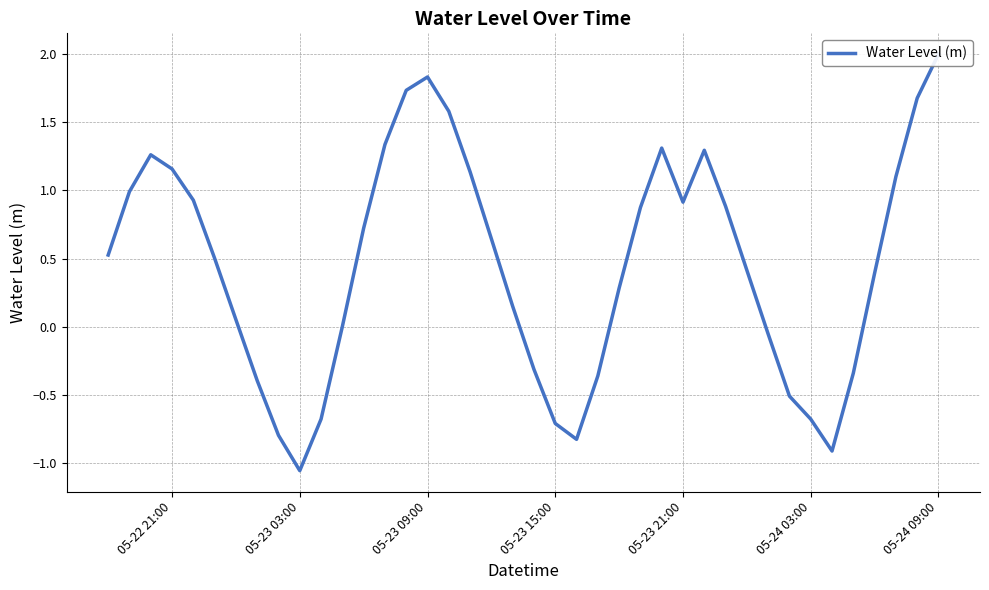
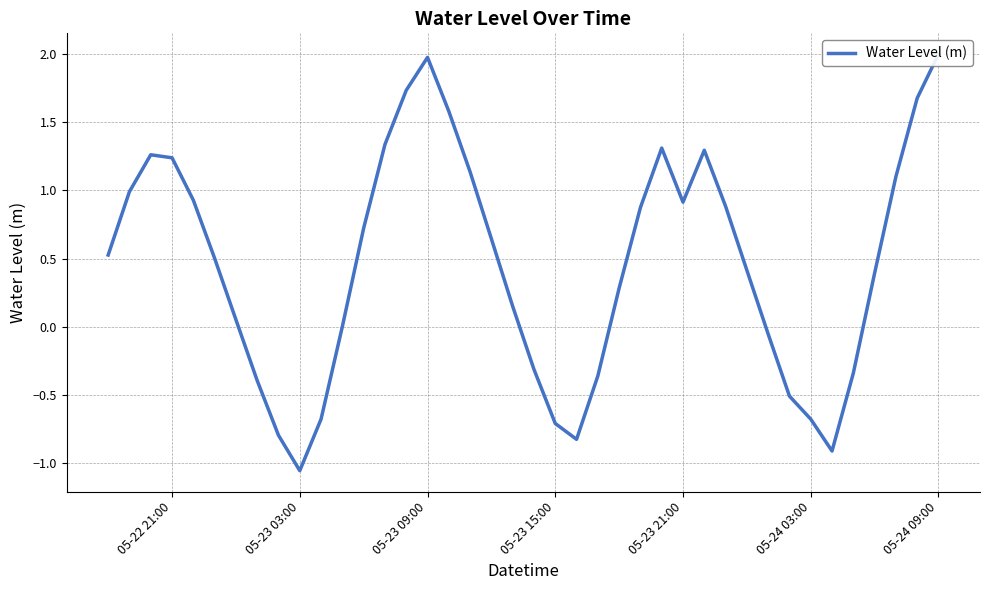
05-22 21:00: 1.16 -> 1.24
05-23 09:00: 1.83 -> 1.98
